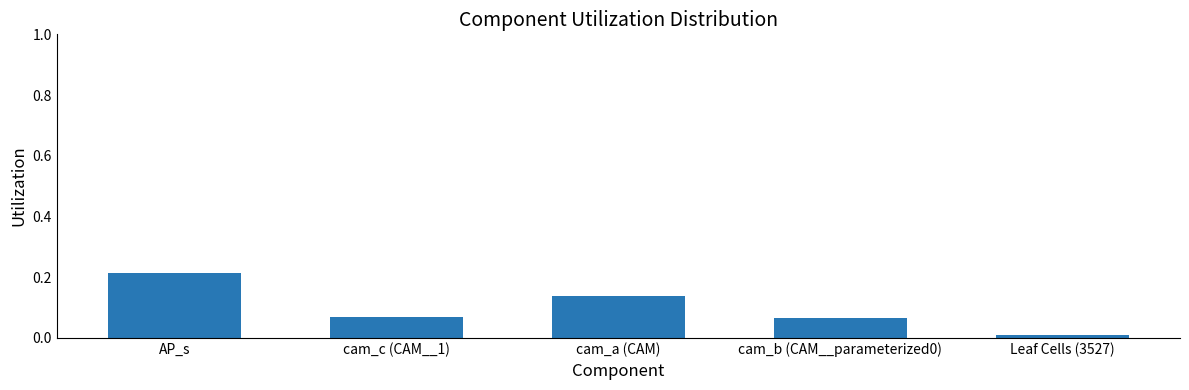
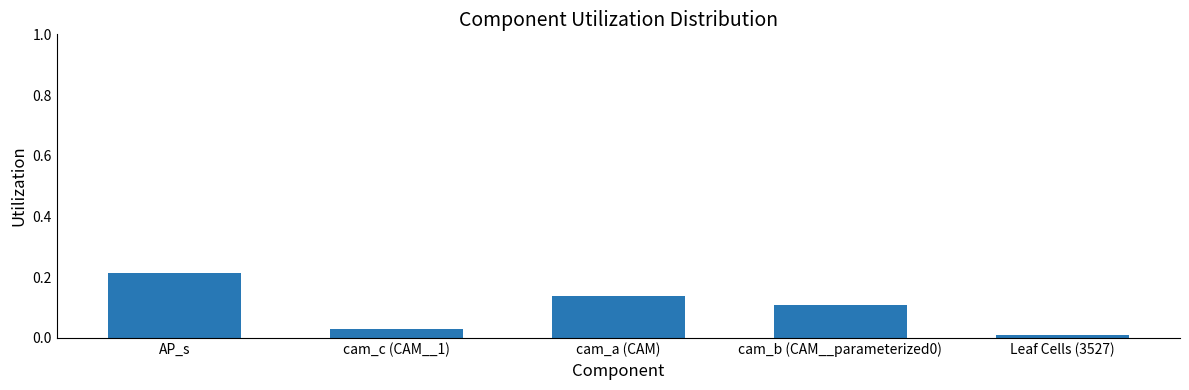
cam_c (CAM__1): 0.07 -> 0.03
cam_b (CAM__parameterized0): 0.07 -> 0.11
